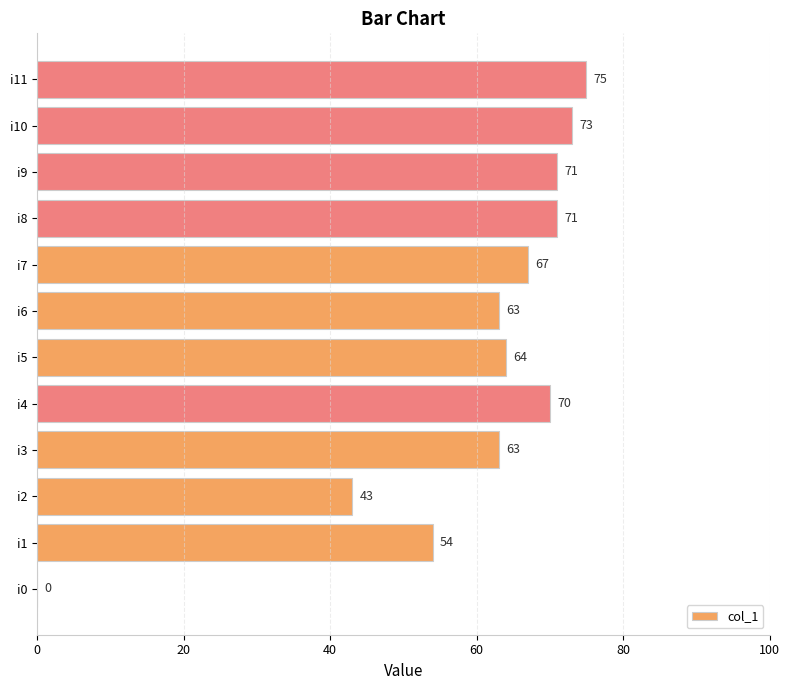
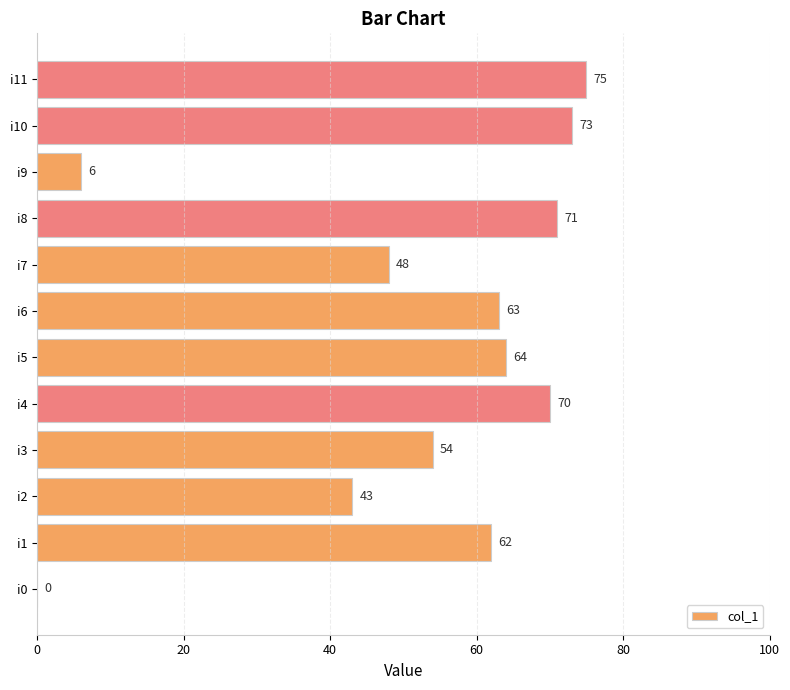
i9: 71 -> 6
i7: 67 -> 48
i3: 63 -> 54
i1: 54 -> 62
